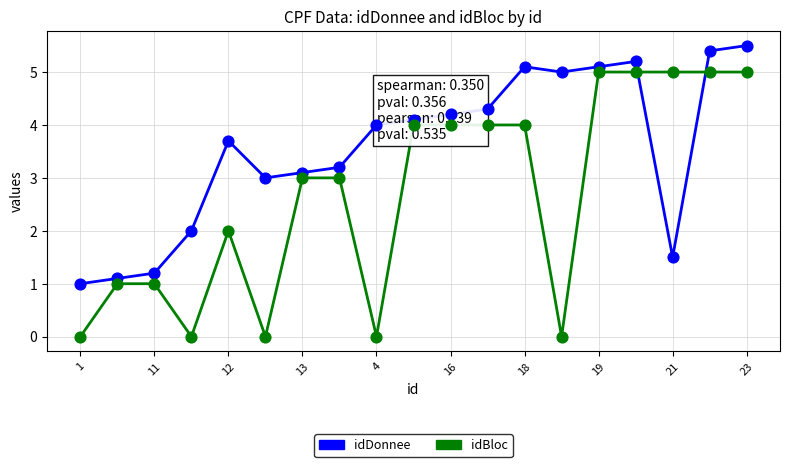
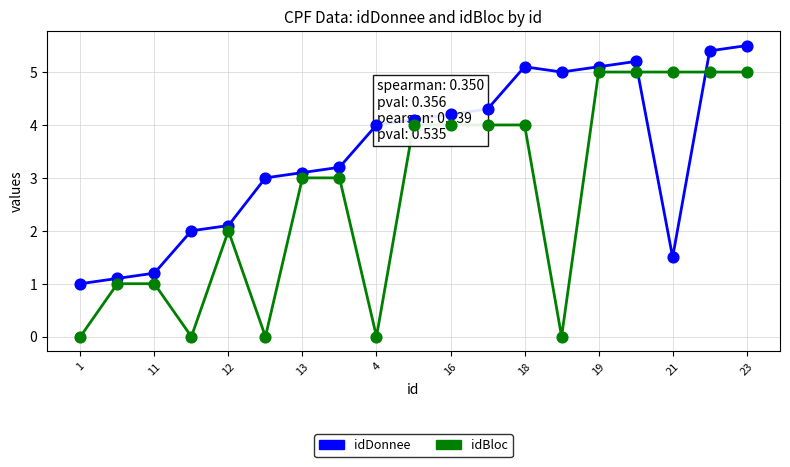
idDonnee, 12: 3.7 -> 2.1
